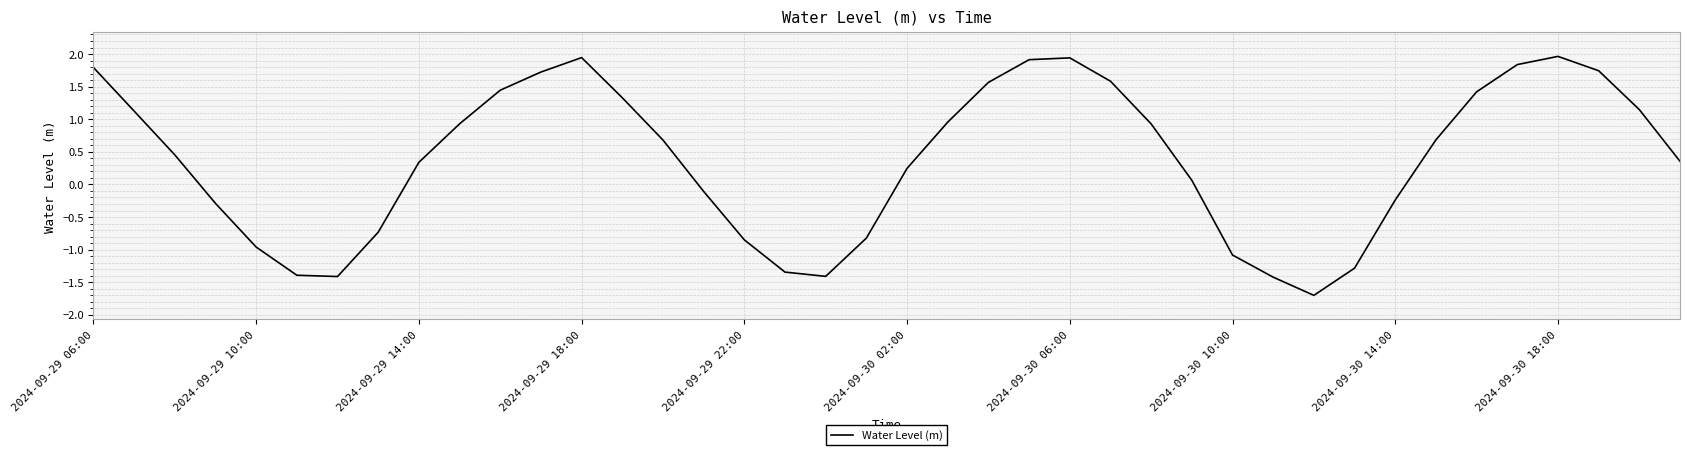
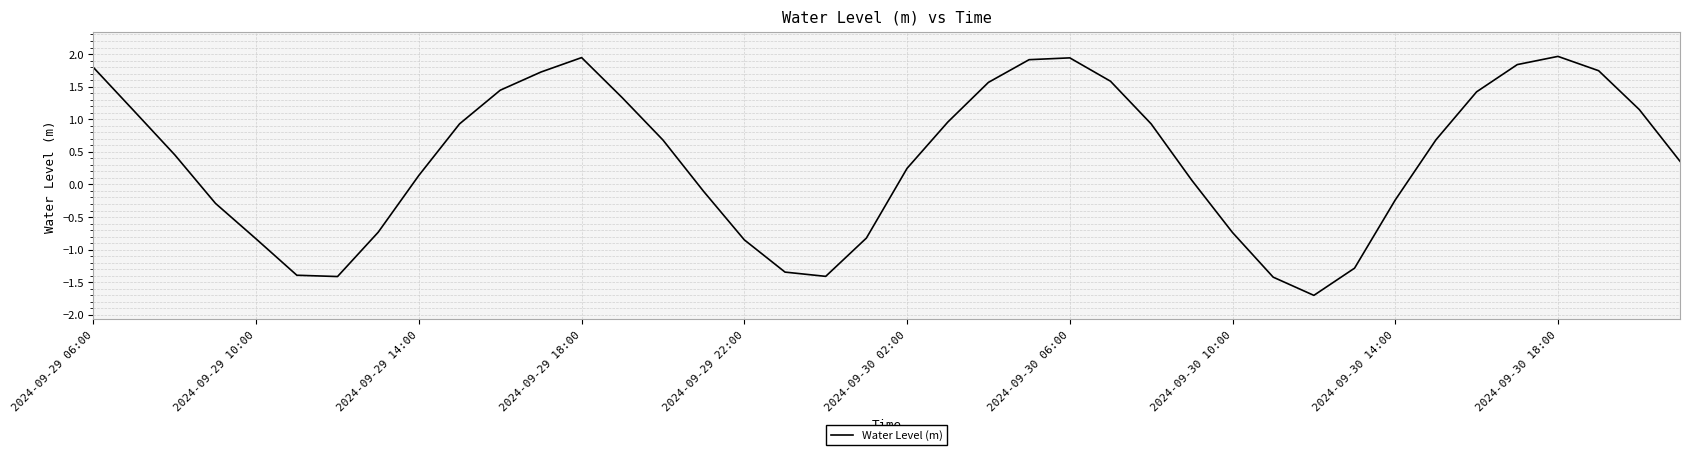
2024-09-29 10:00: -1.0 -> -0.8
2024-09-29 14:00: 0.3 -> 0.1
2024-09-30 10:00: -1.1 -> -0.7
